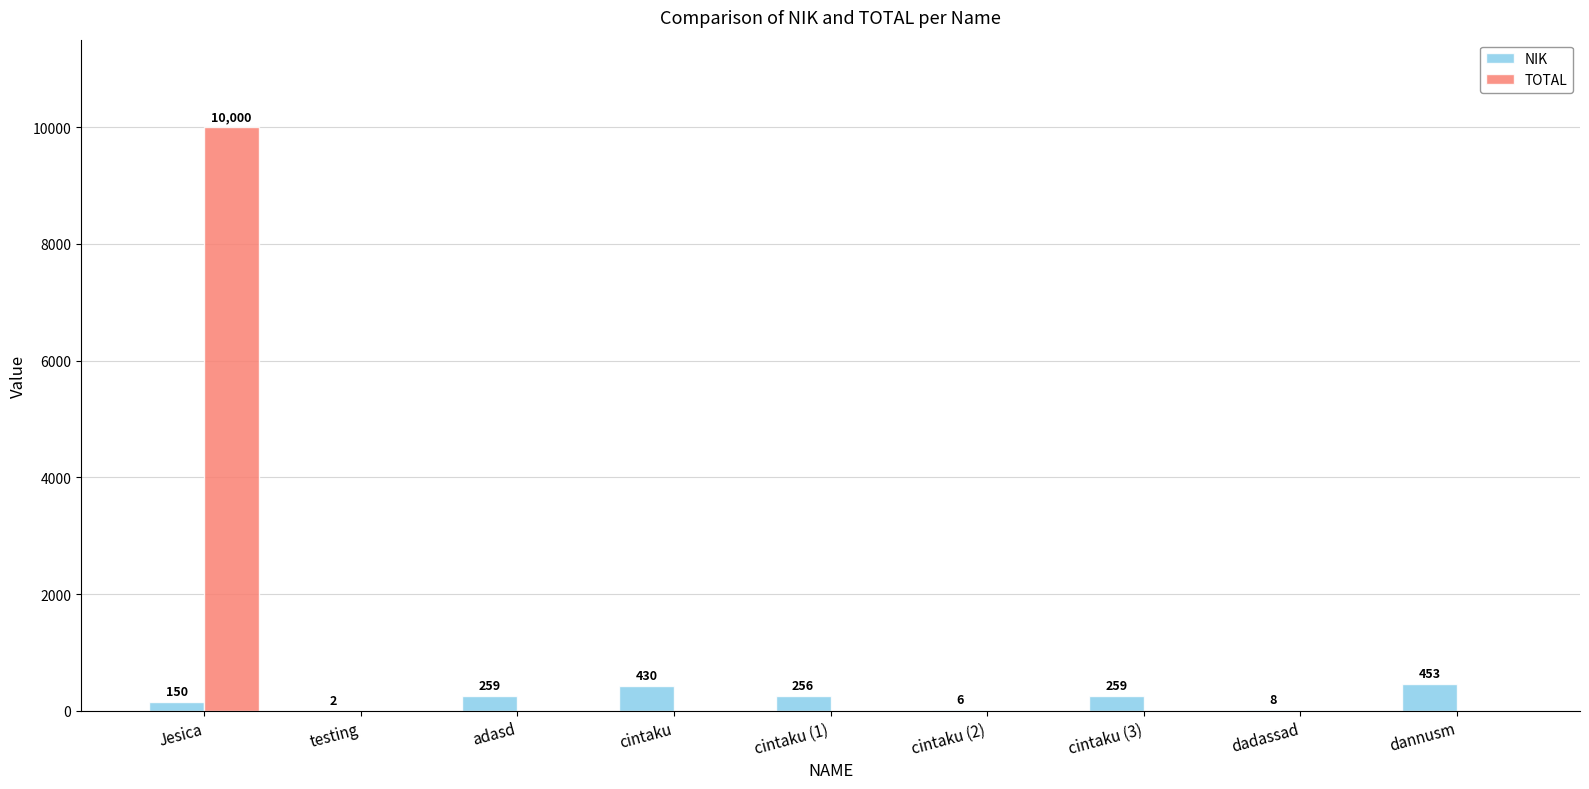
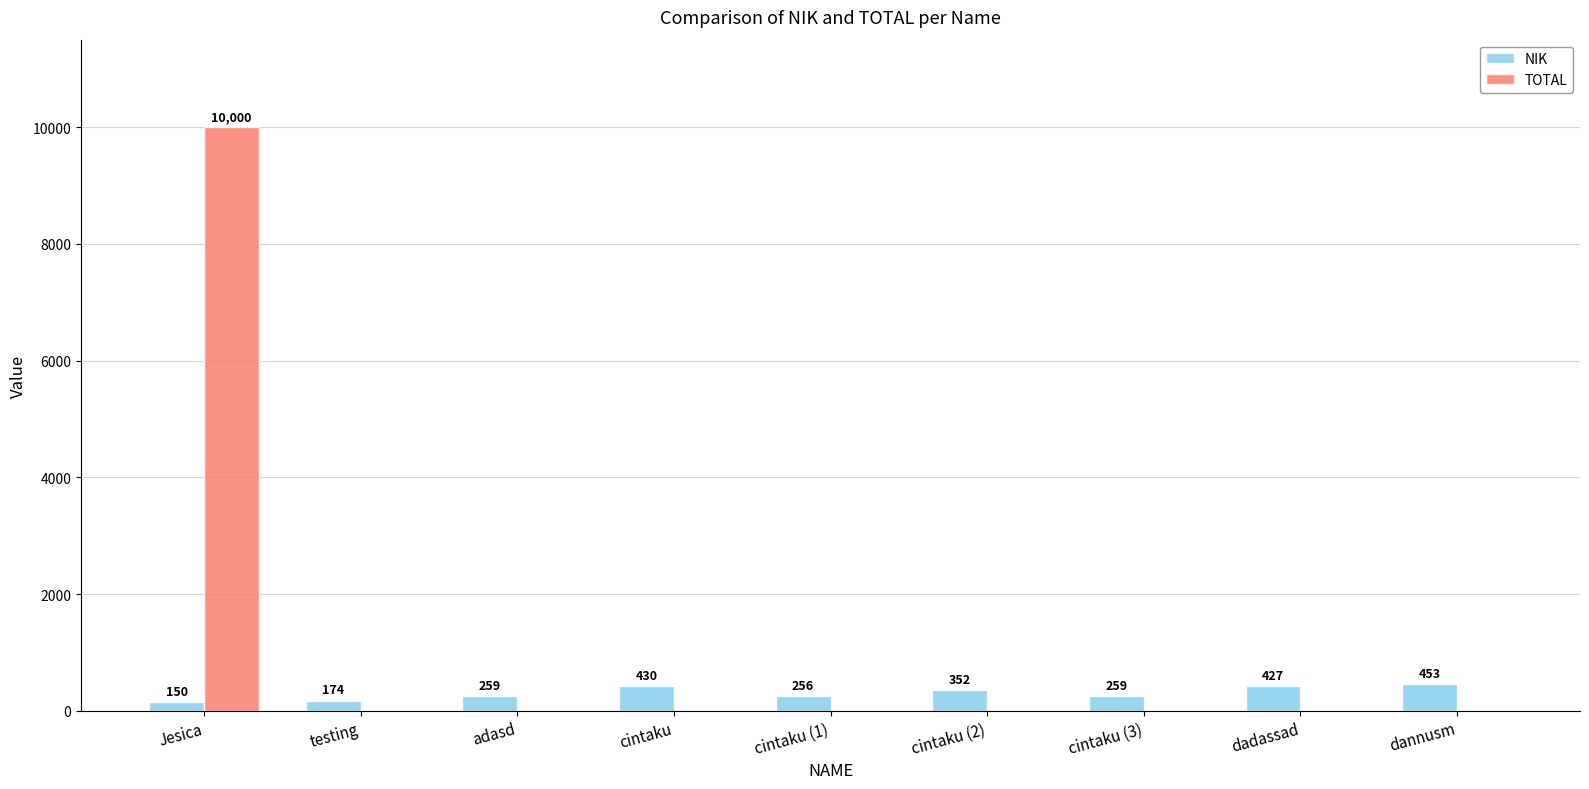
NIK, testing: 2 -> 174
NIK, cintaku (2): 6 -> 352
NIK, dadassad: 8 -> 427
